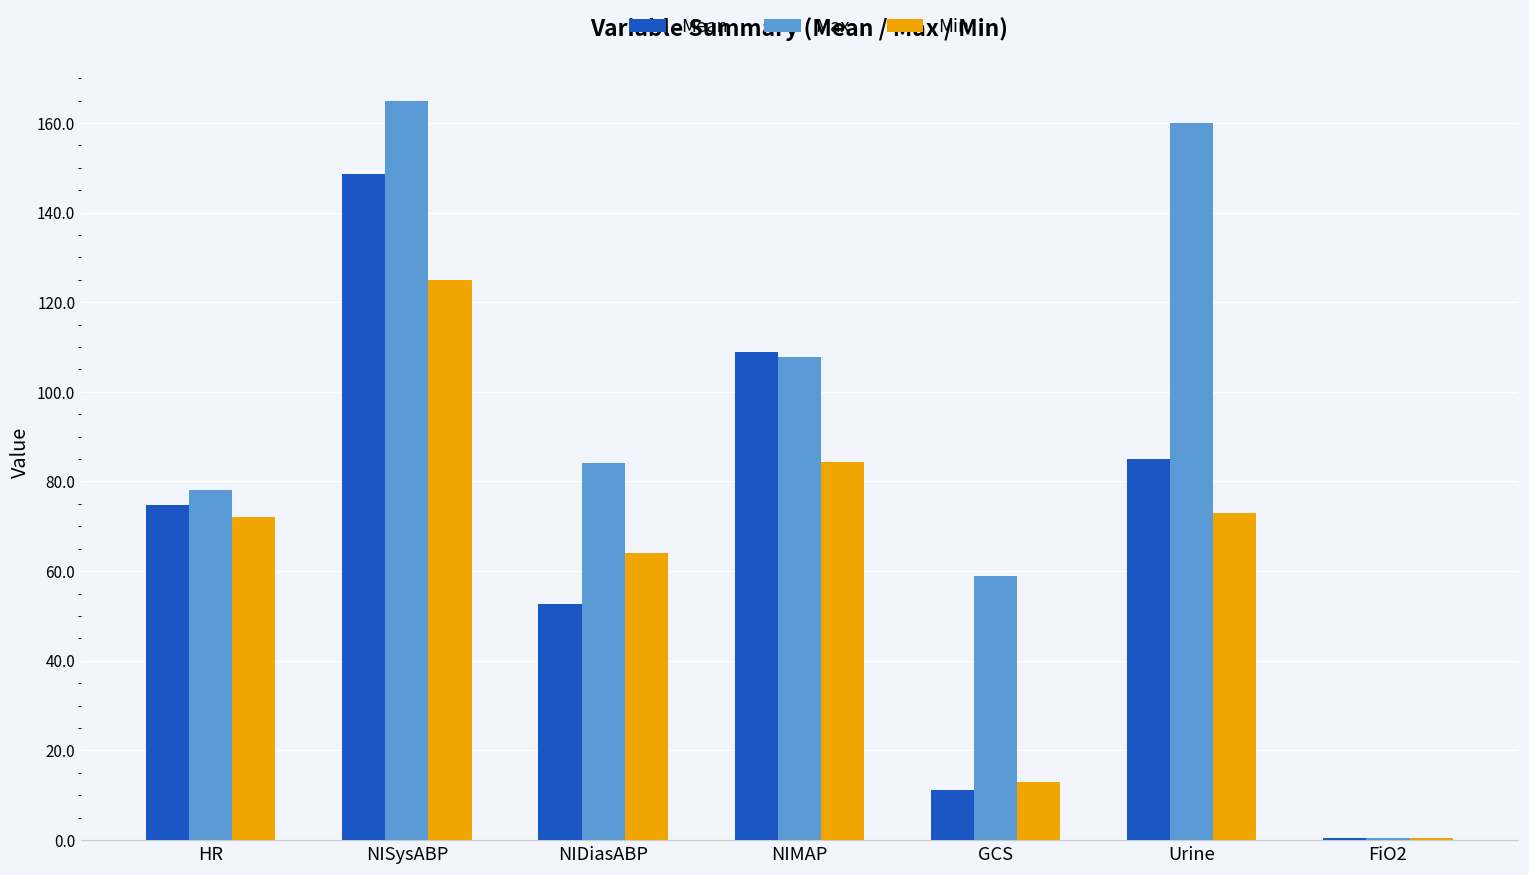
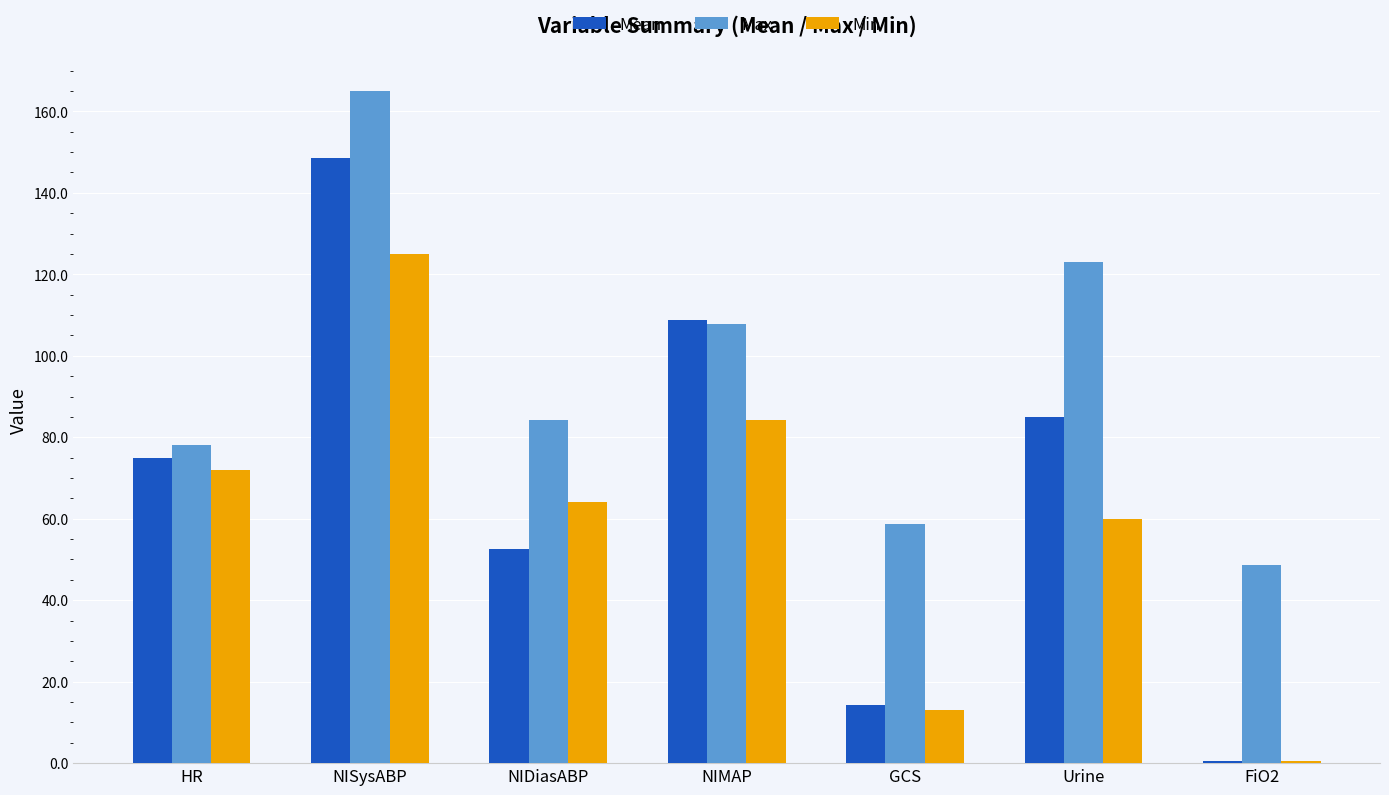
Mean, GCS: 11 -> 14
Max, Urine: 160 -> 123
Min, Urine: 73 -> 60
Max, FiO2: 1 -> 49
